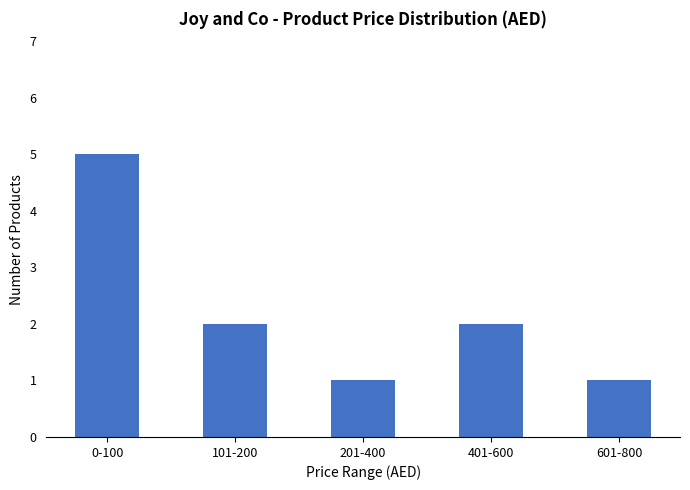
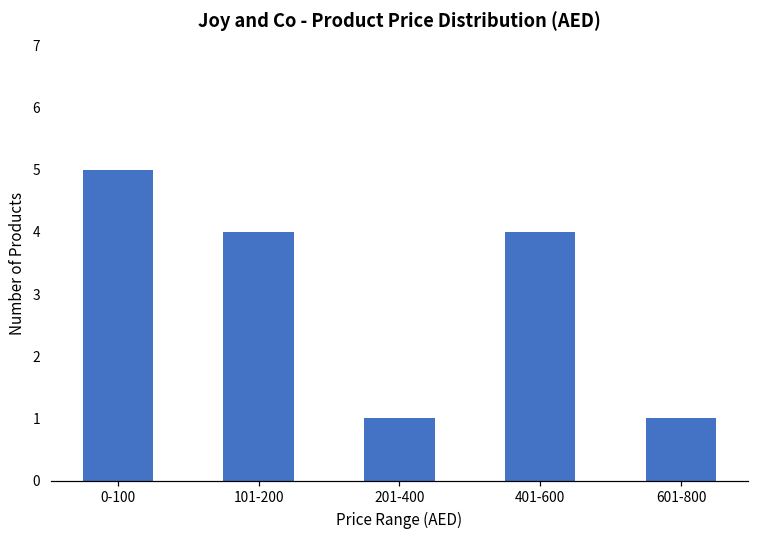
101-200: 2 -> 4
401-600: 2 -> 4
